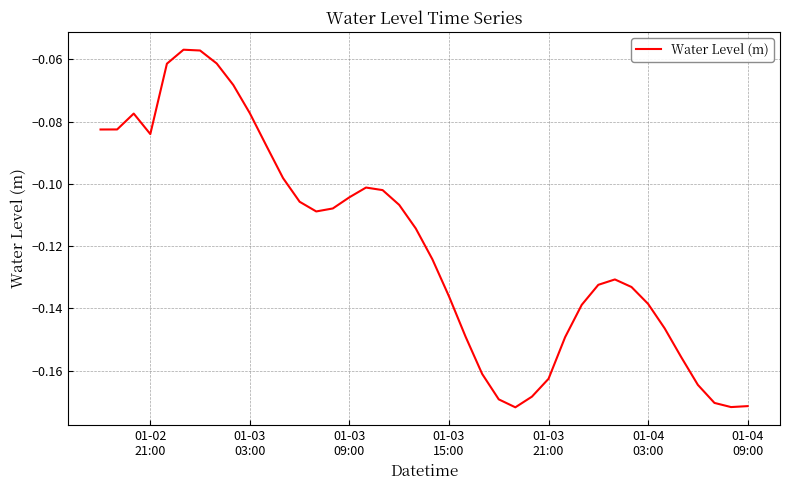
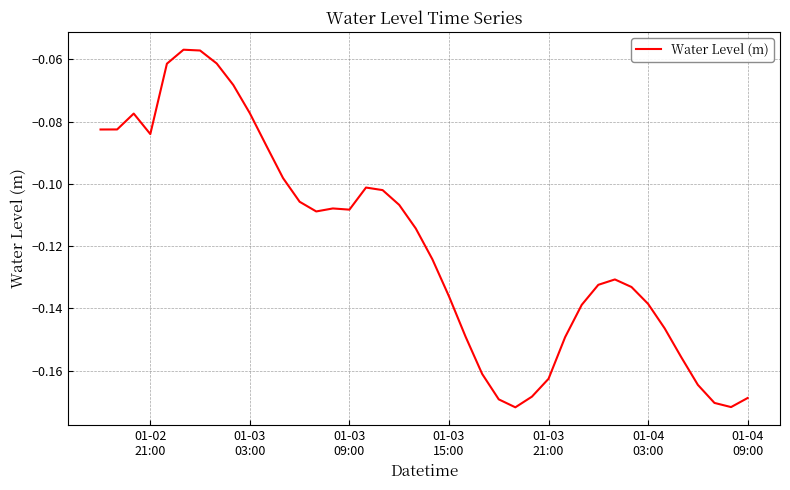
01-03 09:00: -0.104 -> -0.108
01-04 09:00: -0.171 -> -0.169
